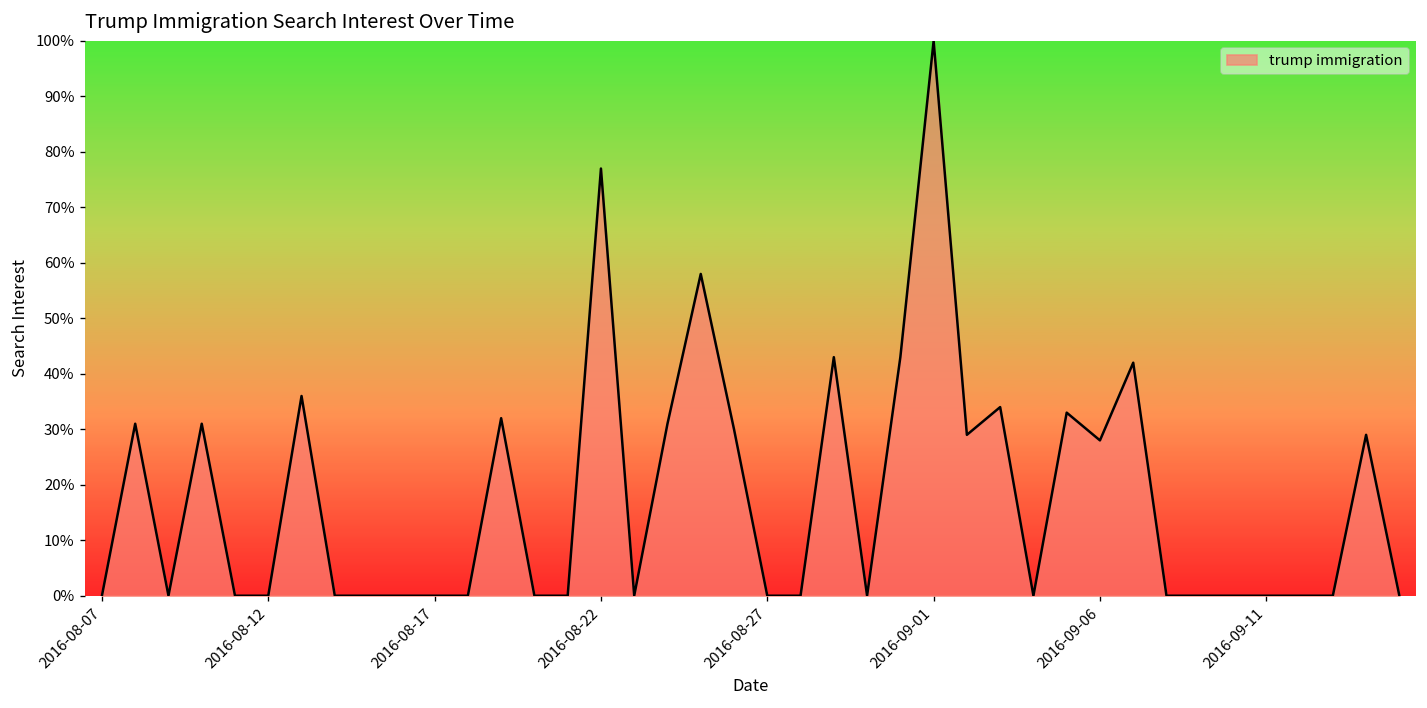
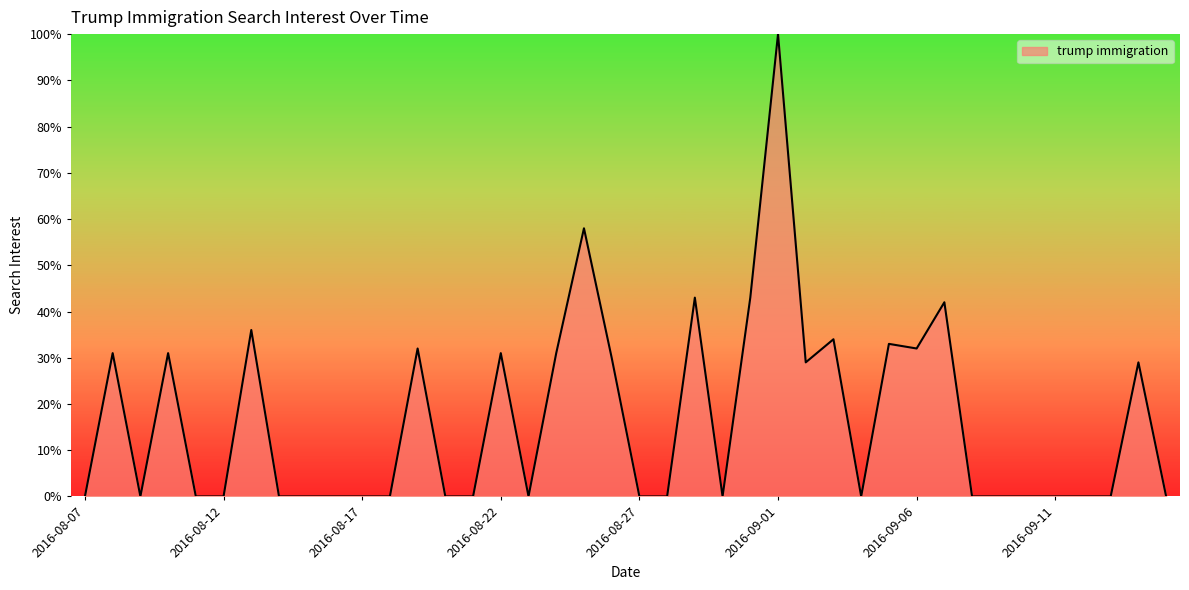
2016-08-22: 77% -> 31%
2016-09-06: 28% -> 32%
